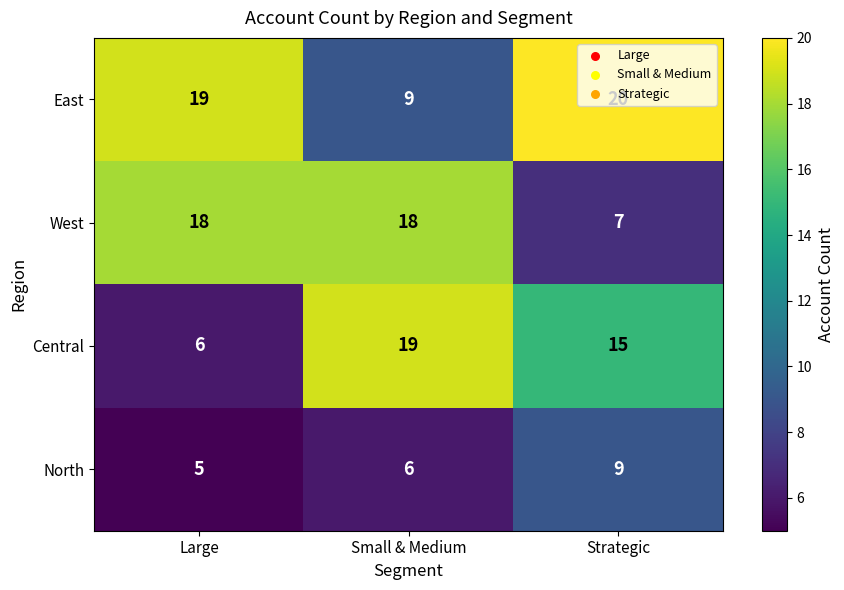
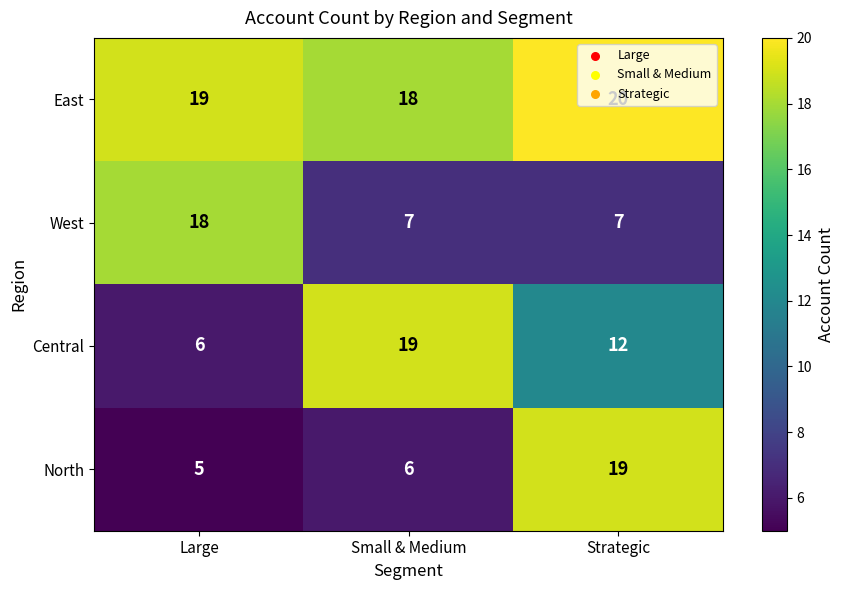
East, Small & Medium: 9 -> 18
West, Small & Medium: 18 -> 7
Central, Strategic: 15 -> 12
North, Strategic: 9 -> 19
